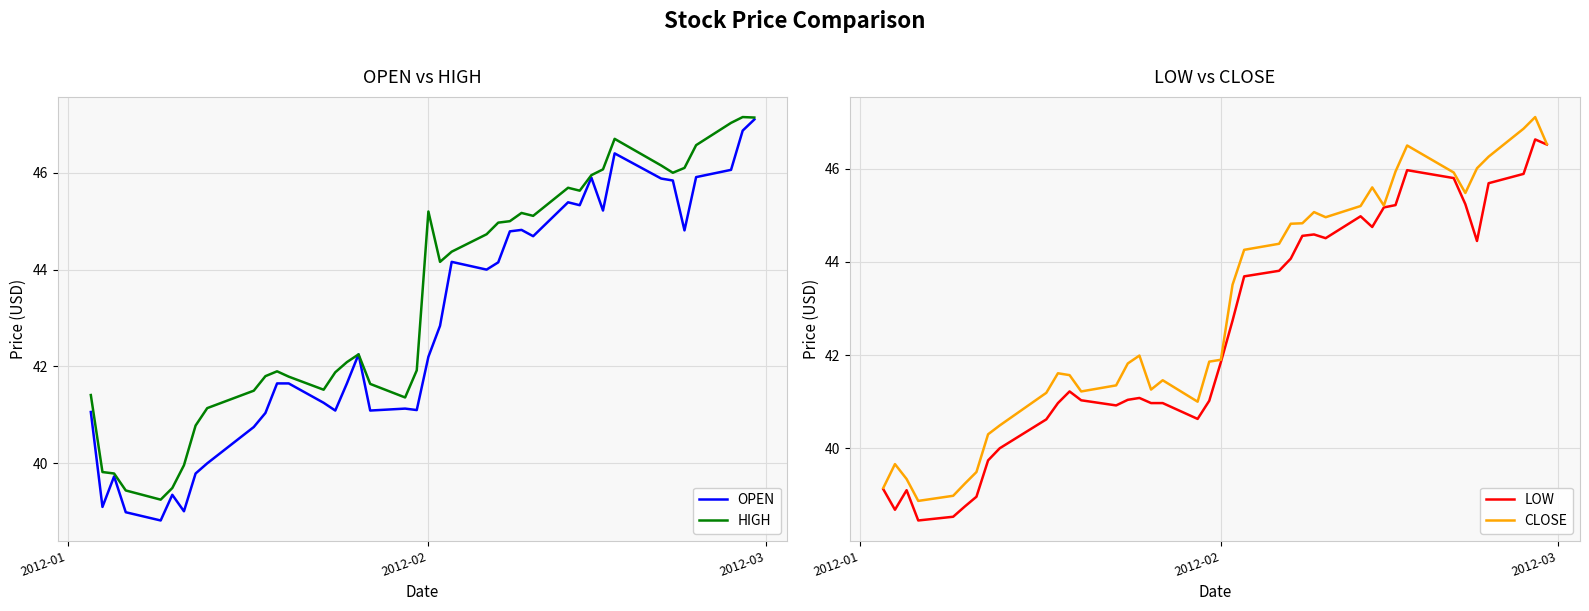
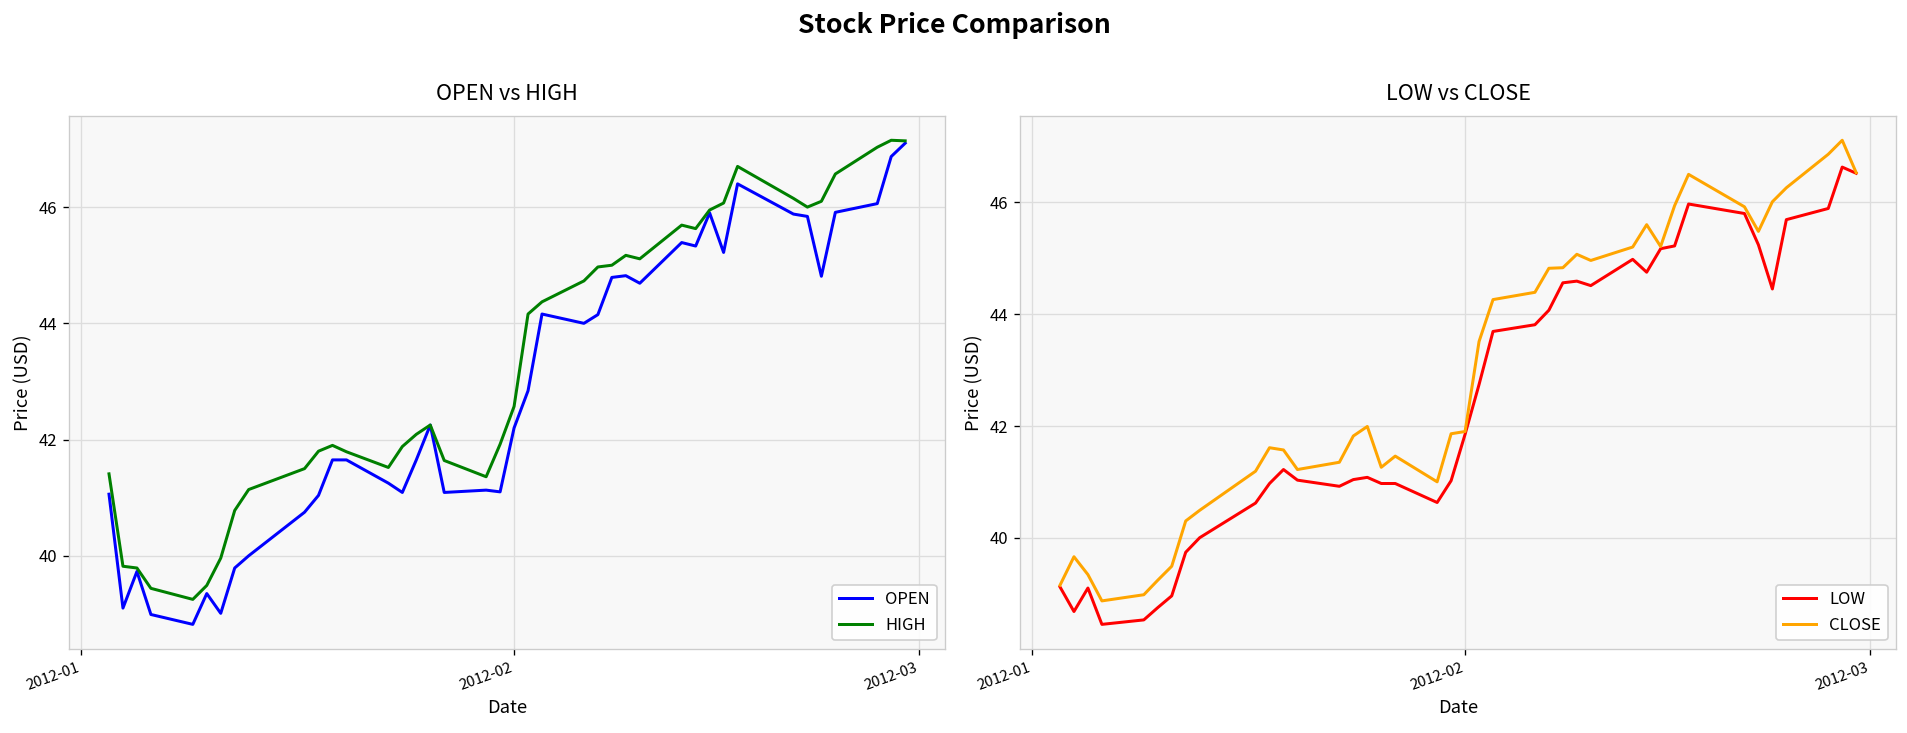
OPEN vs HIGH, HIGH, 2012-02: 45.2 -> 42.6
